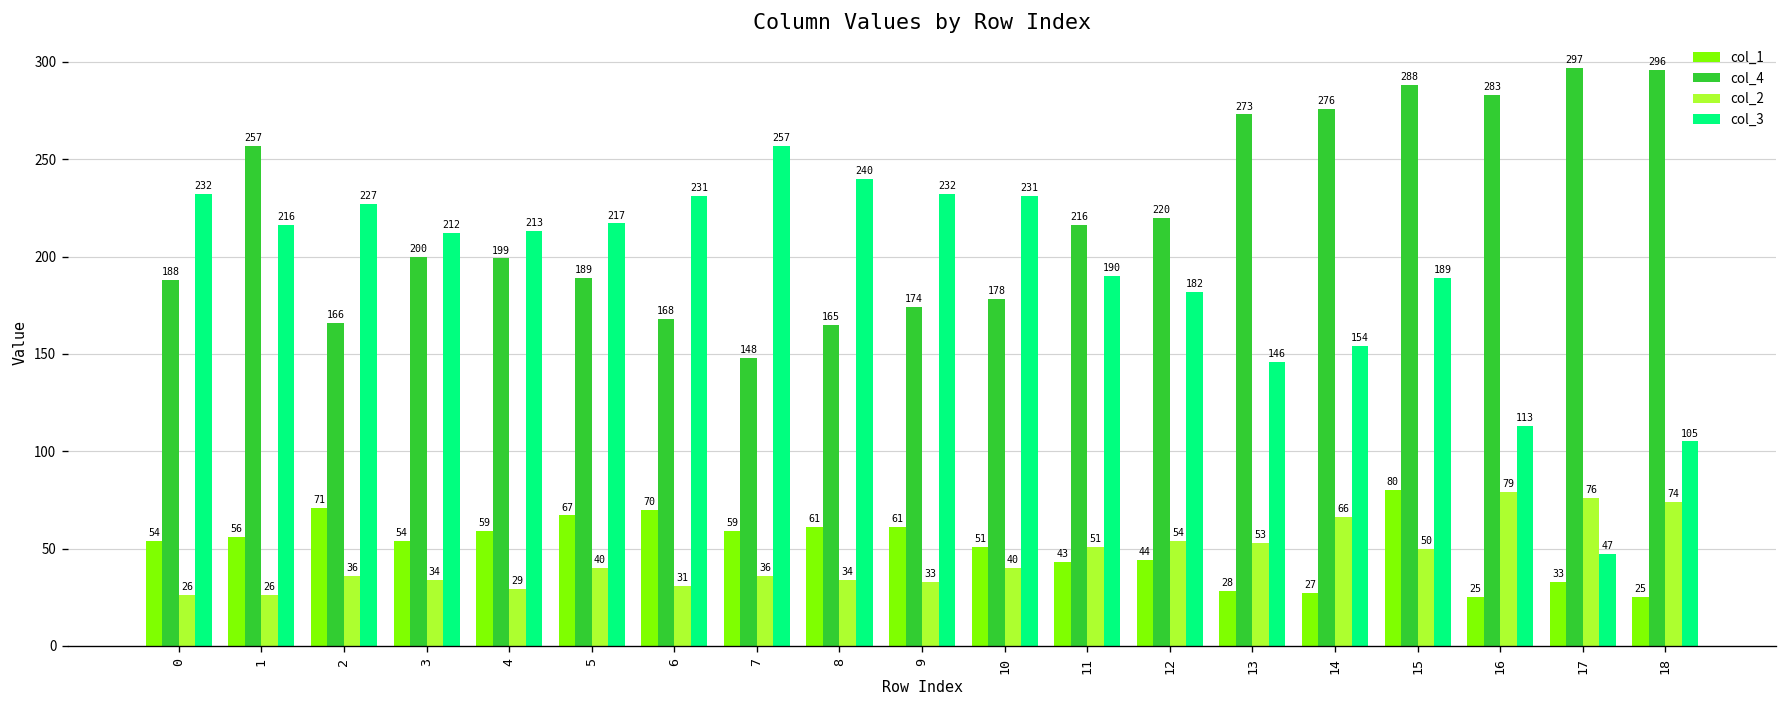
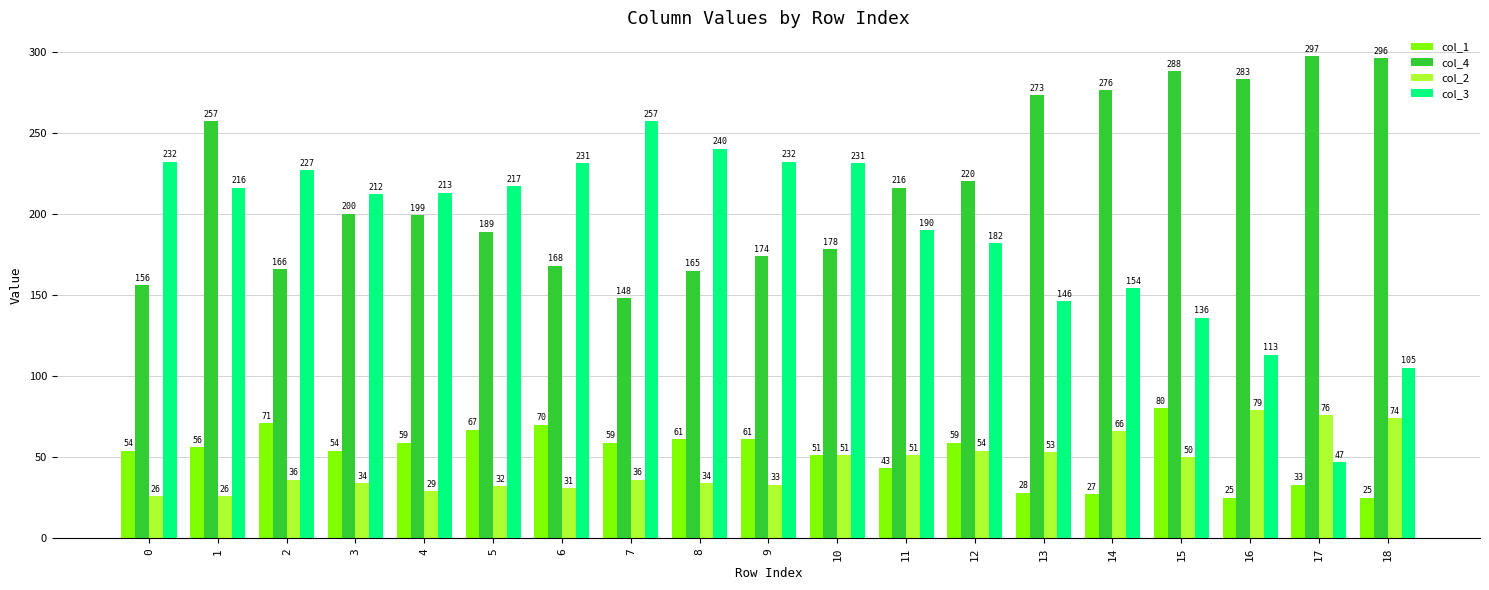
col_4, 0: 188 -> 156
col_2, 5: 40 -> 32
col_2, 10: 40 -> 51
col_1, 12: 44 -> 59
col_3, 15: 189 -> 136
